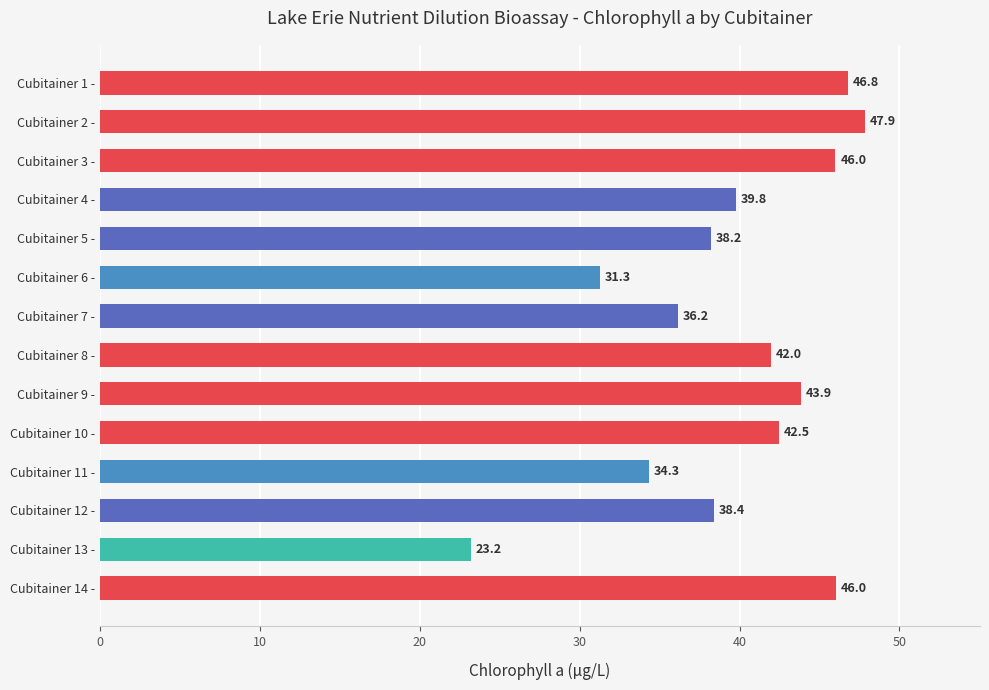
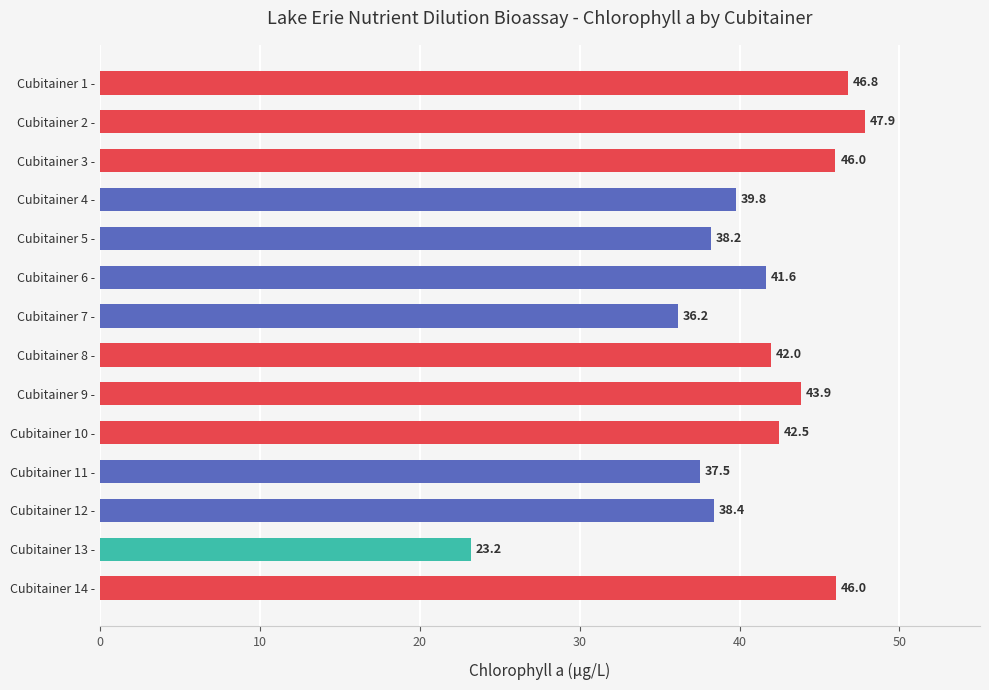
Cubitainer 6 -: 31.3 -> 41.6
Cubitainer 11 -: 34.3 -> 37.5
